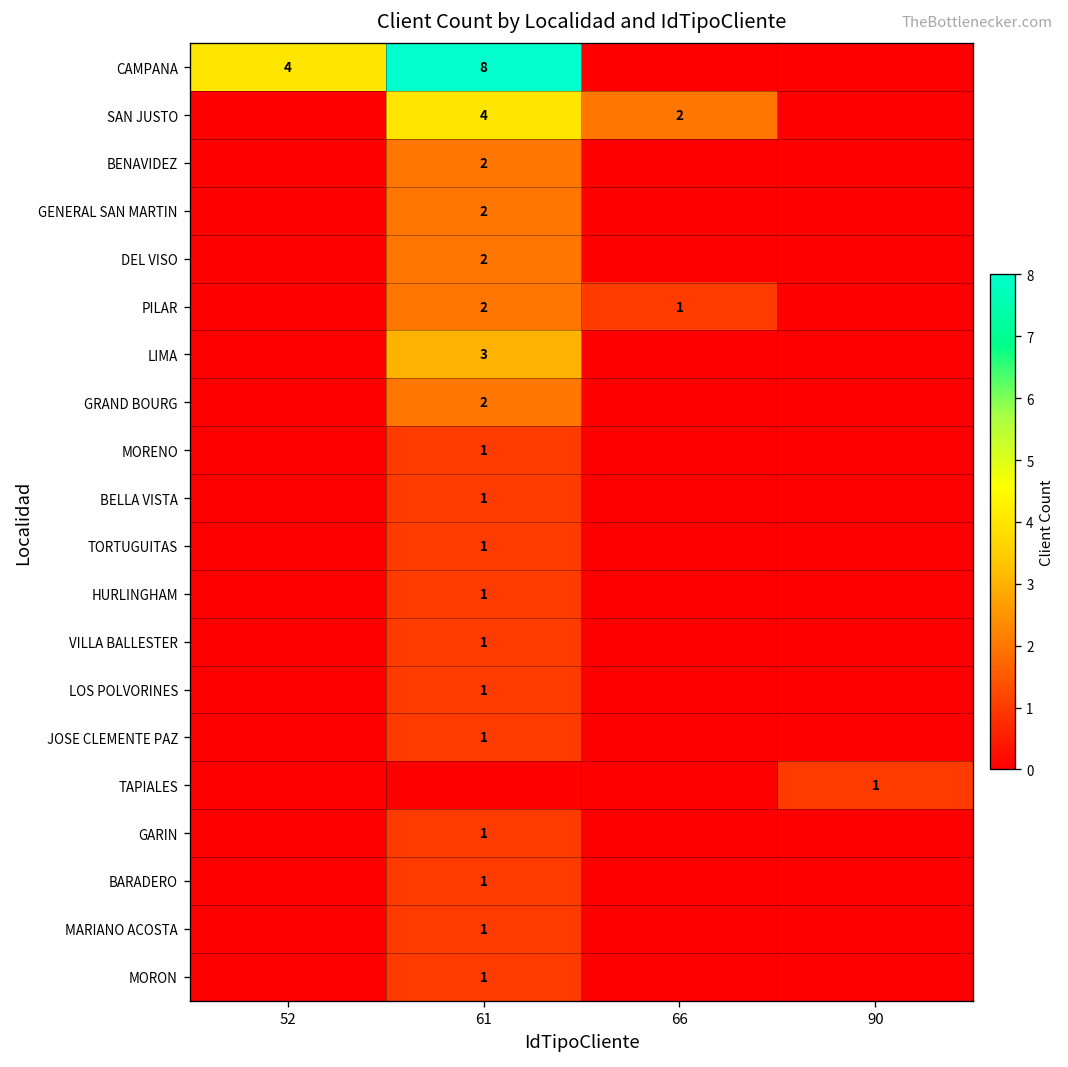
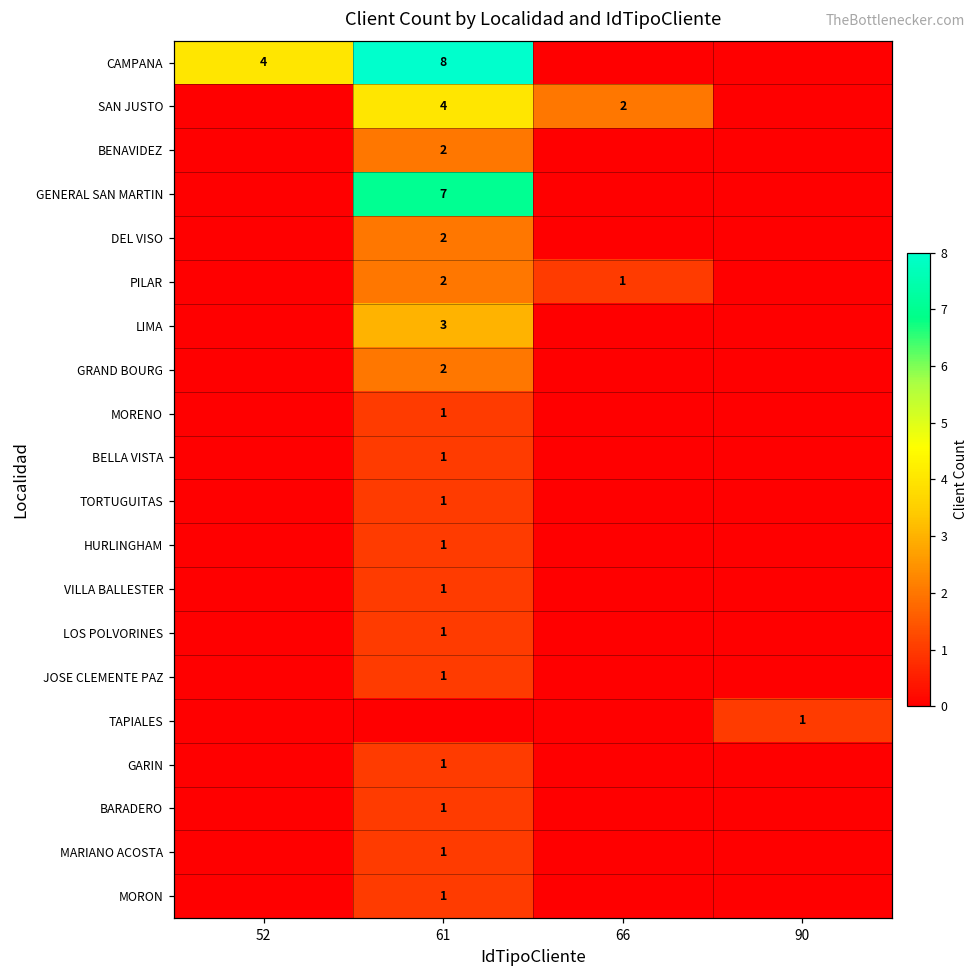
GENERAL SAN MARTIN, 61: 2 -> 7
